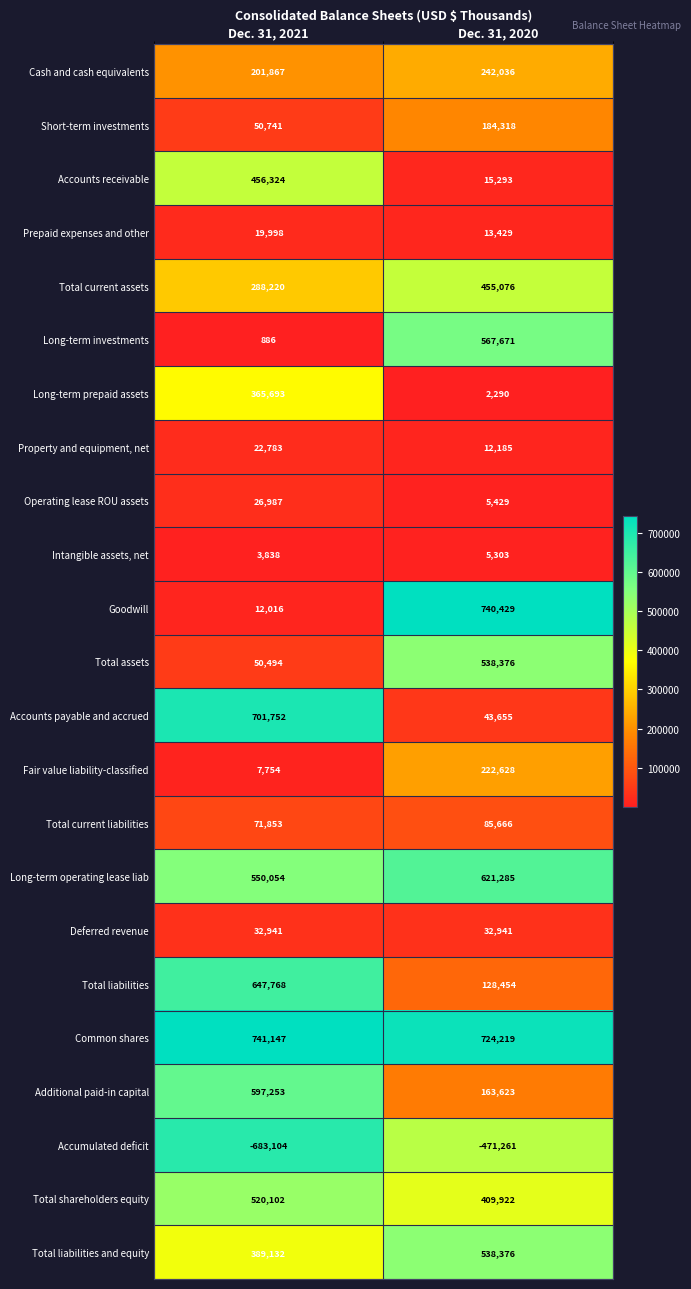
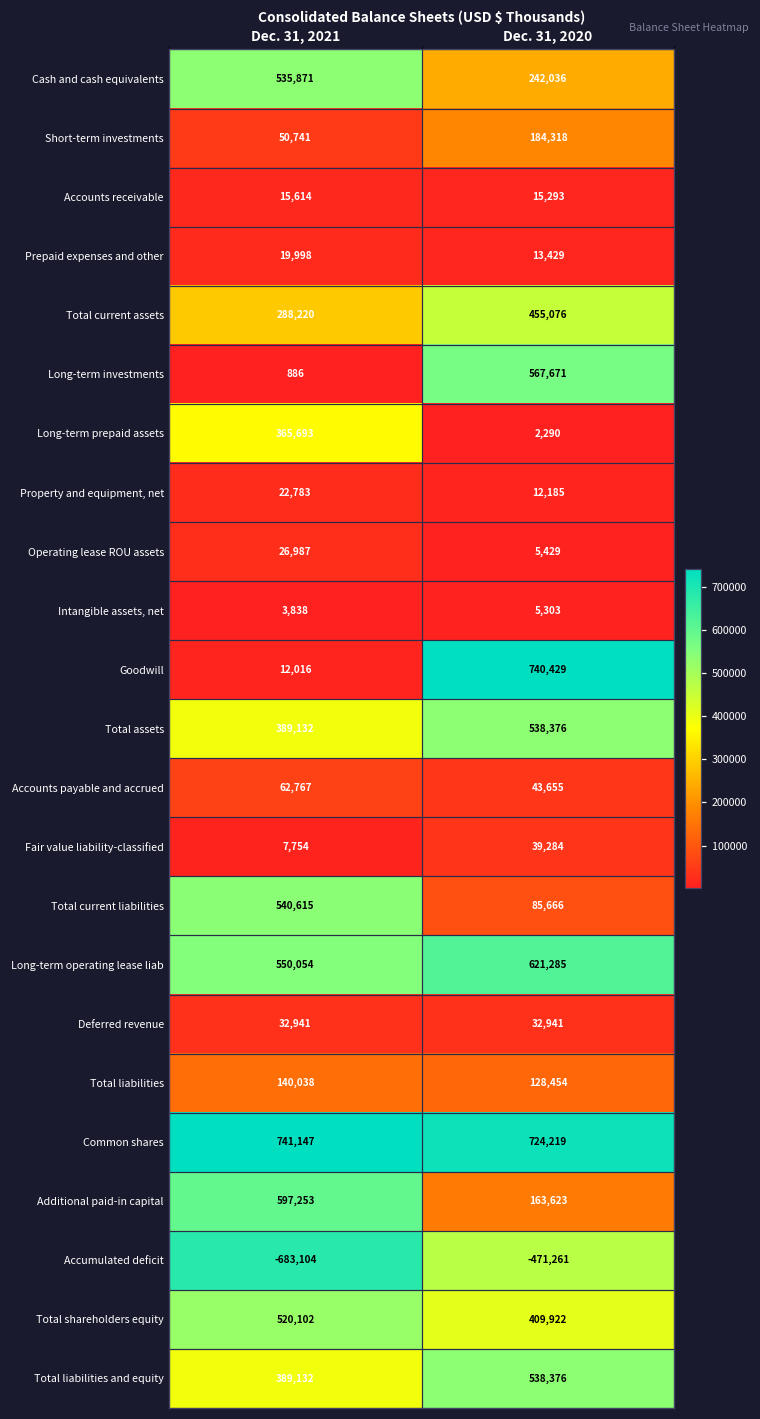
Cash and cash equivalents, Dec. 31, 2021: 201,867 -> 535,871
Accounts receivable, Dec. 31, 2021: 456,324 -> 15,614
Total assets, Dec. 31, 2021: 50,494 -> 389,132
Accounts payable and accrued, Dec. 31, 2021: 701,752 -> 62,767
Fair value liability-classified, Dec. 31, 2020: 222,628 -> 39,284
Total current liabilities, Dec. 31, 2021: 71,853 -> 540,615
Total liabilities, Dec. 31, 2021: 647,768 -> 140,038
